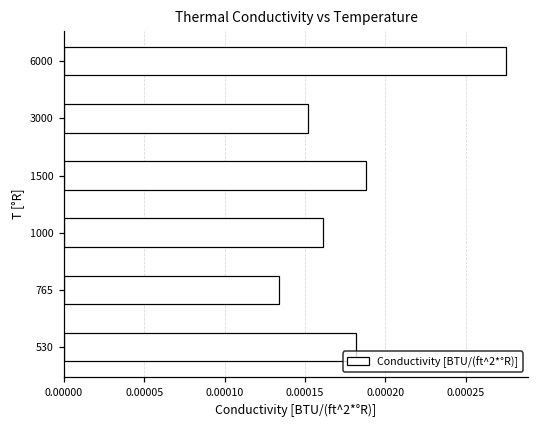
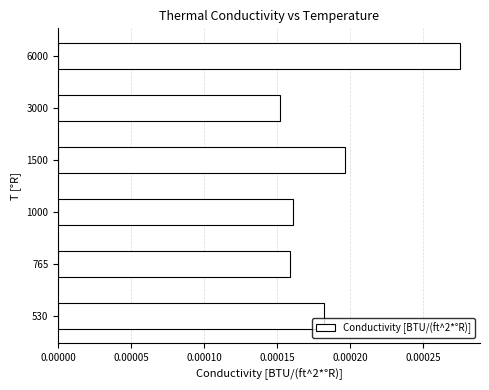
1500: 0.000188 -> 0.000196
765: 0.000134 -> 0.000159
